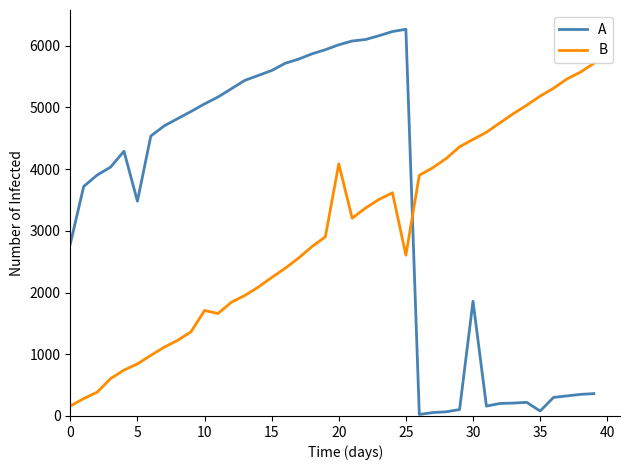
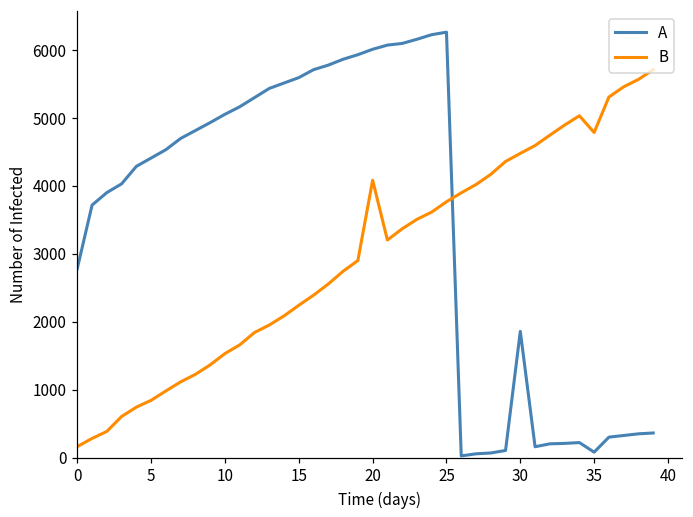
A, 5: 3500 -> 4400
B, 10: 1700 -> 1500
B, 25: 2600 -> 3800
B, 35: 5200 -> 4800
